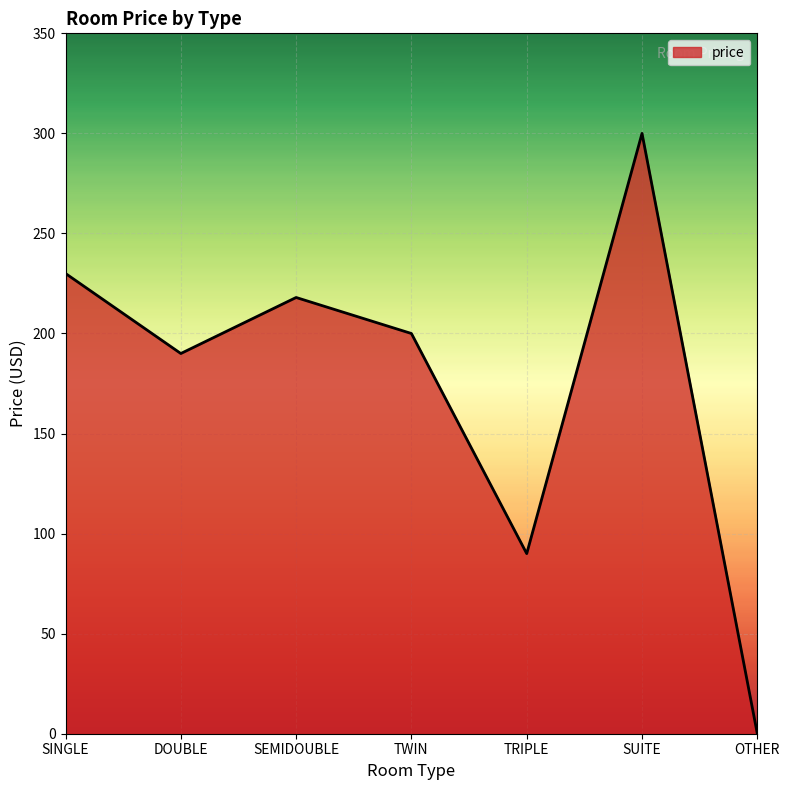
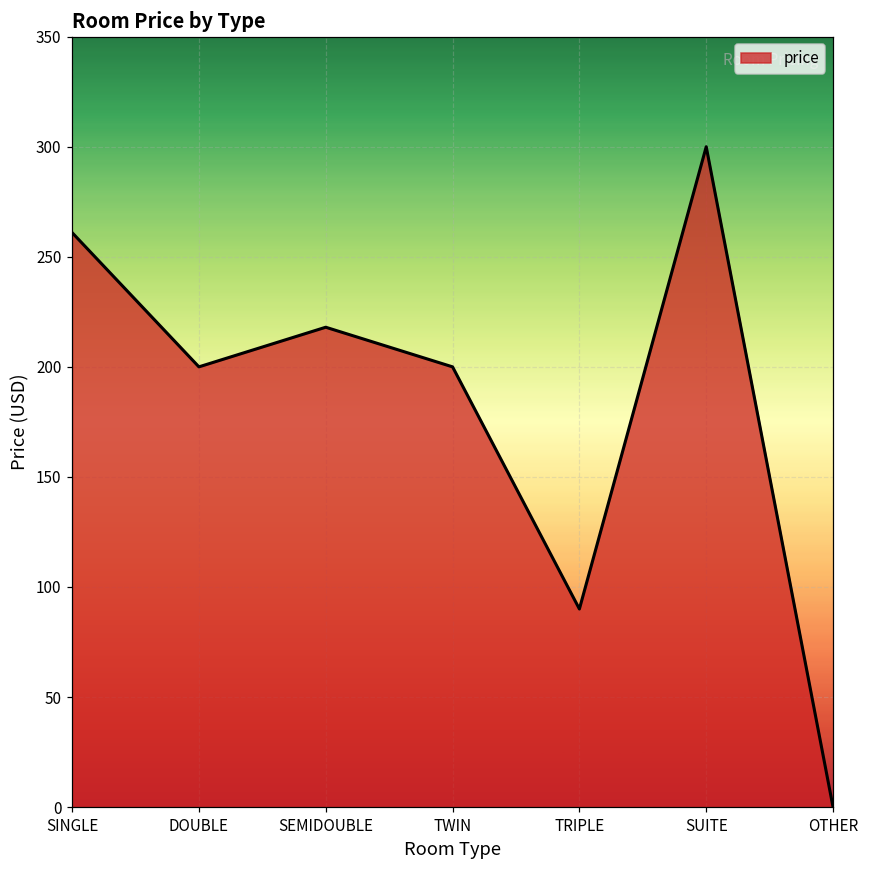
SINGLE: 230 -> 261
DOUBLE: 190 -> 200
